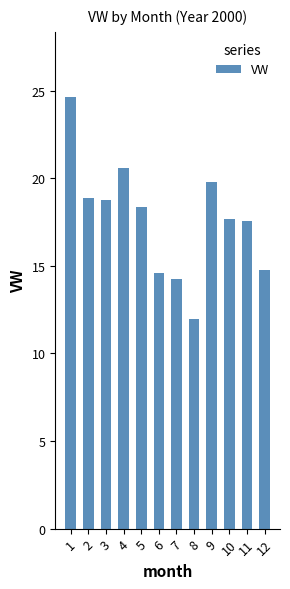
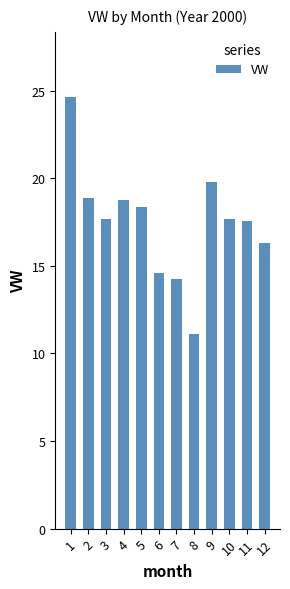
3: 18.8 -> 17.7
4: 20.6 -> 18.8
8: 12.0 -> 11.1
12: 14.8 -> 16.3
